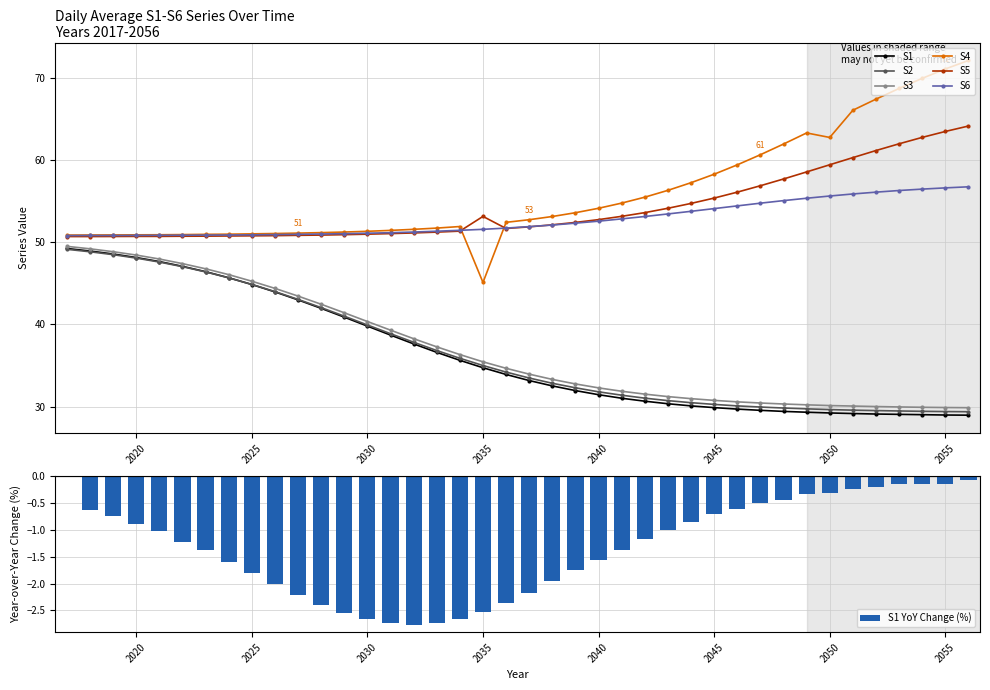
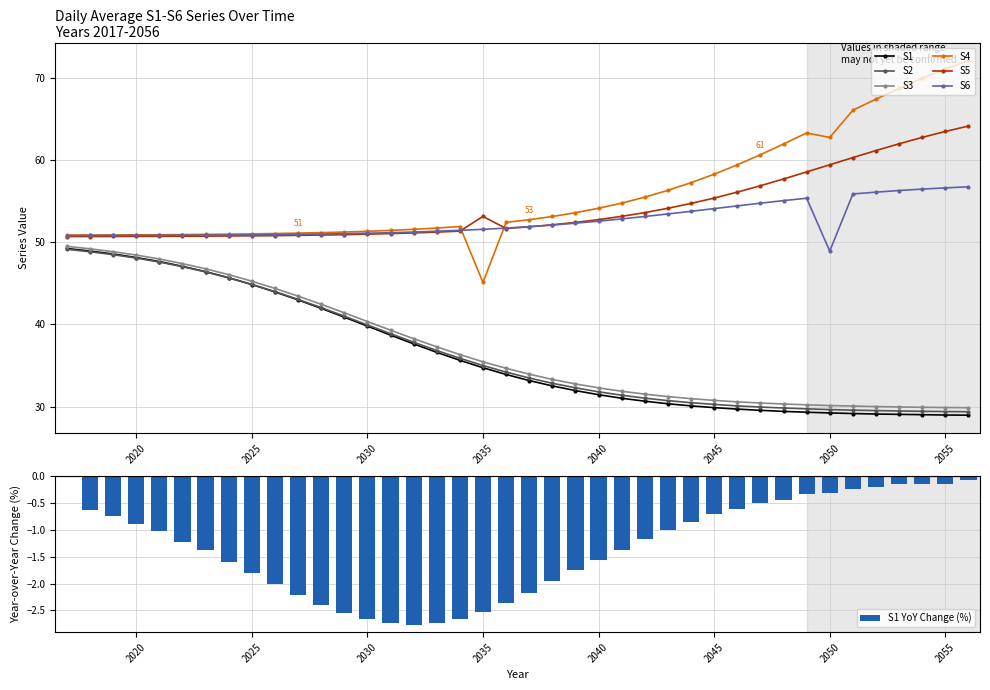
Daily Average S1-S6 Series Over Time Years 2017-2056, S6, 2050: 56 -> 49
